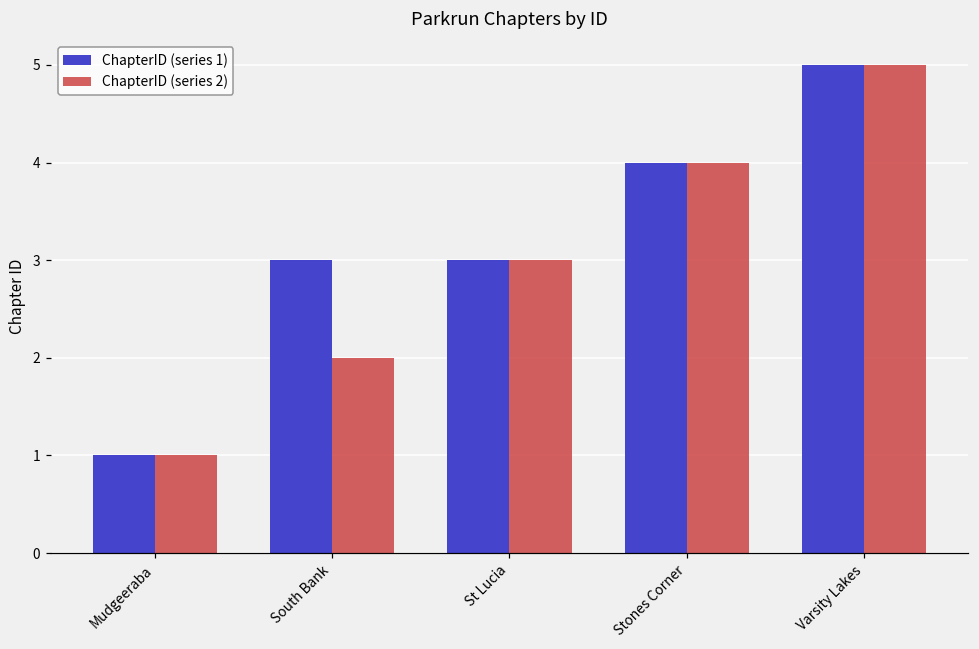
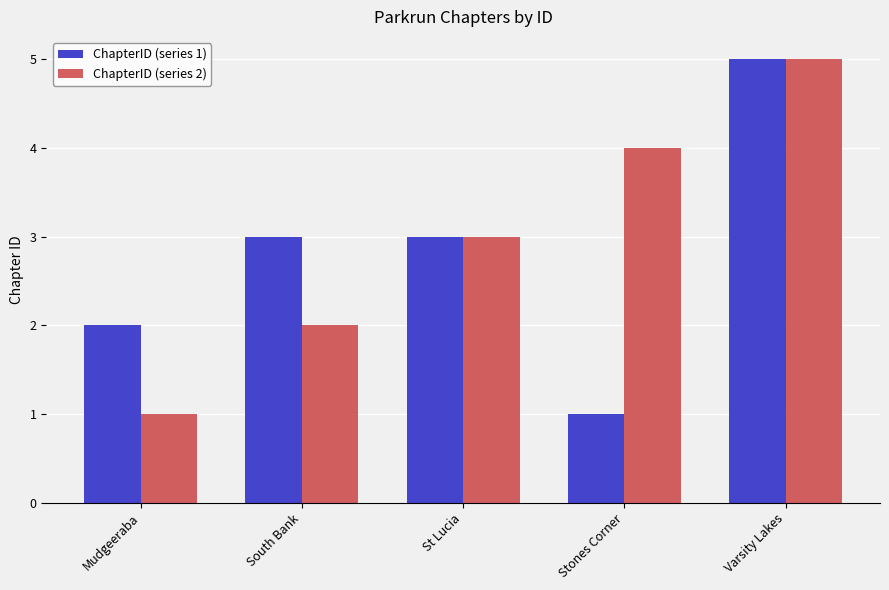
ChapterID (series 1), Mudgeeraba: 1 -> 2
ChapterID (series 1), Stones Corner: 4 -> 1
